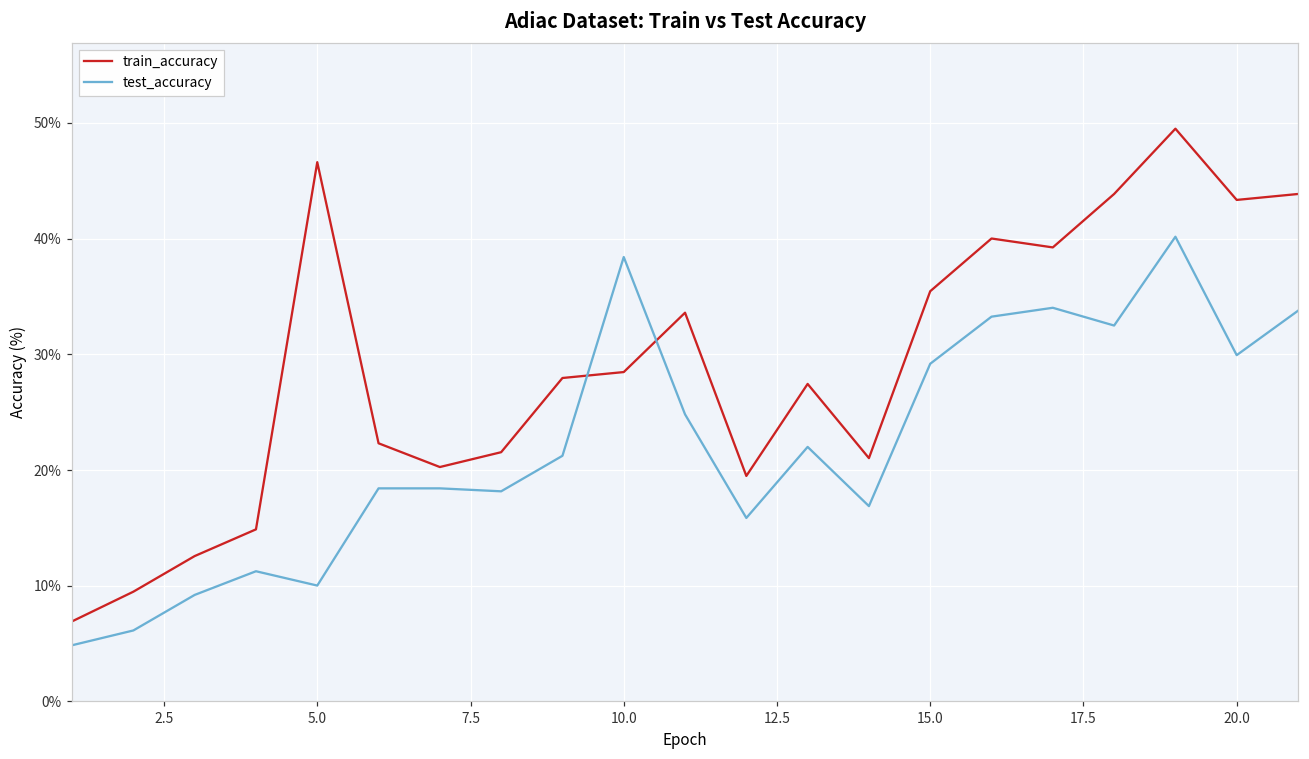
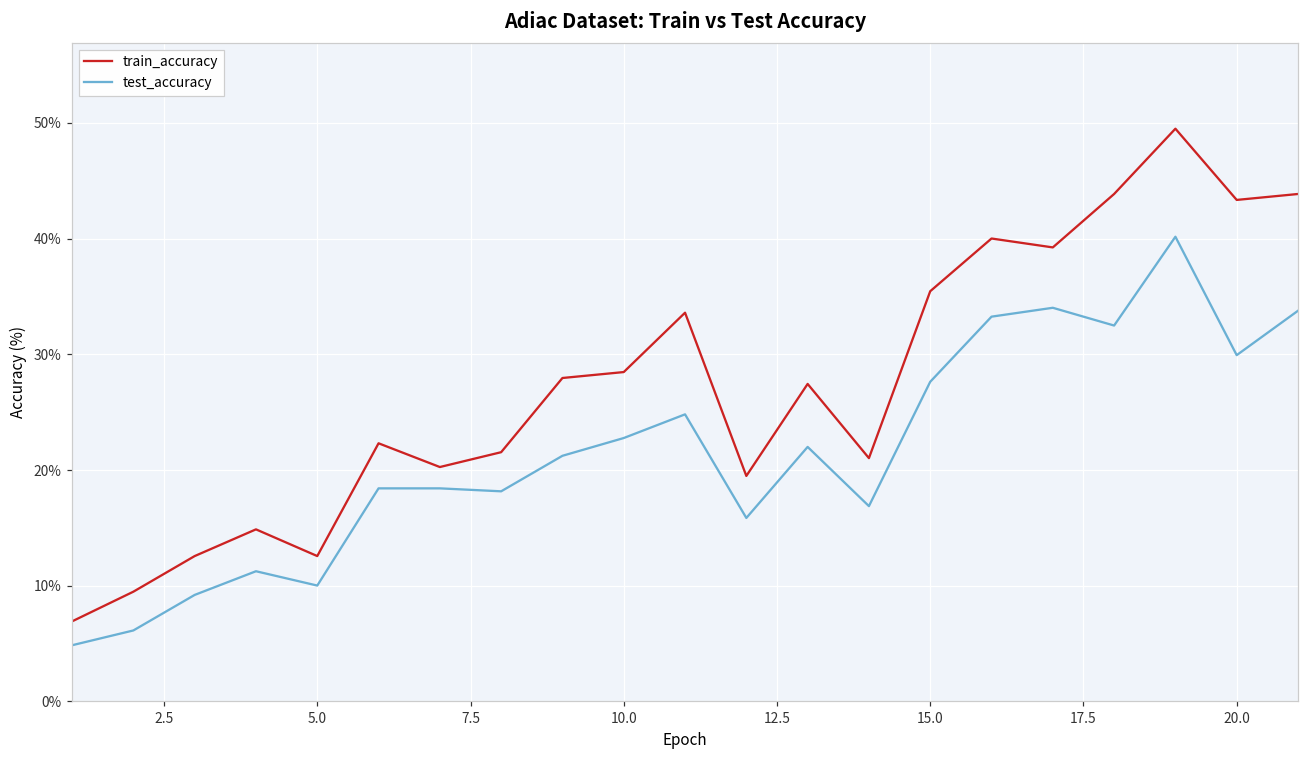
train_accuracy, 5.0: 46.6% -> 12.6%
test_accuracy, 10.0: 38.4% -> 22.8%
test_accuracy, 15.0: 29.2% -> 27.6%
